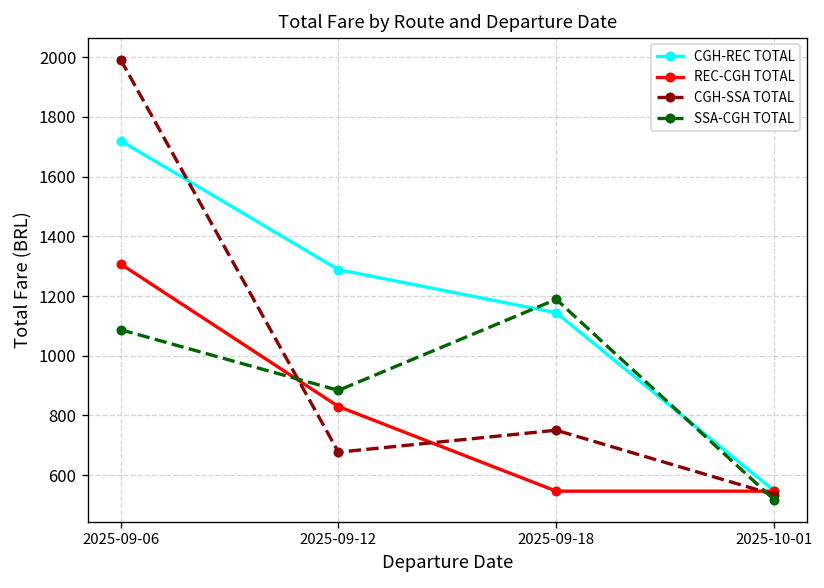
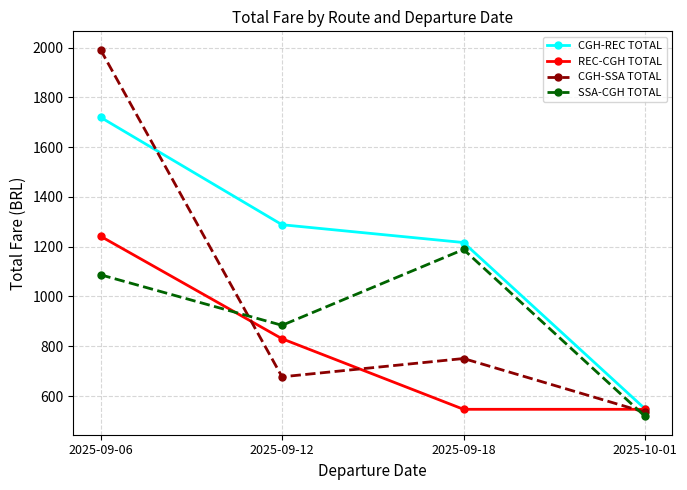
REC-CGH TOTAL, 2025-09-06: 1310 -> 1240
CGH-REC TOTAL, 2025-09-18: 1140 -> 1220
